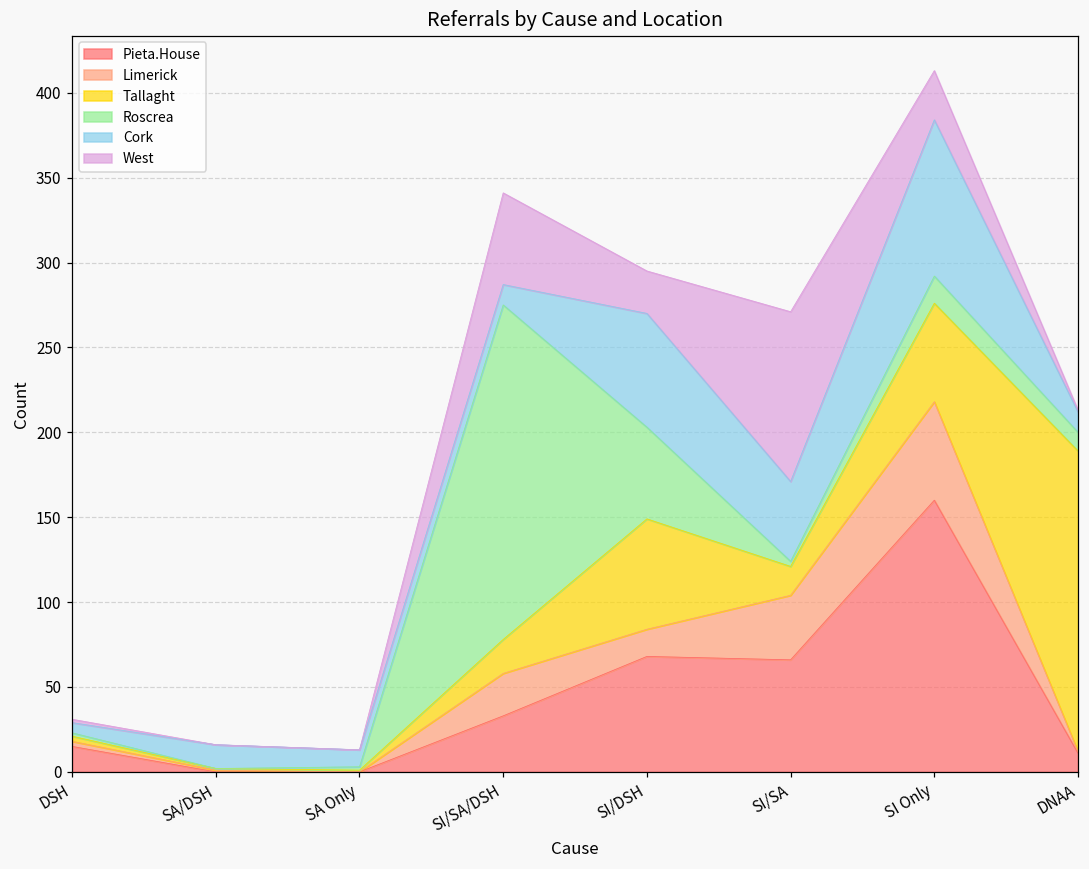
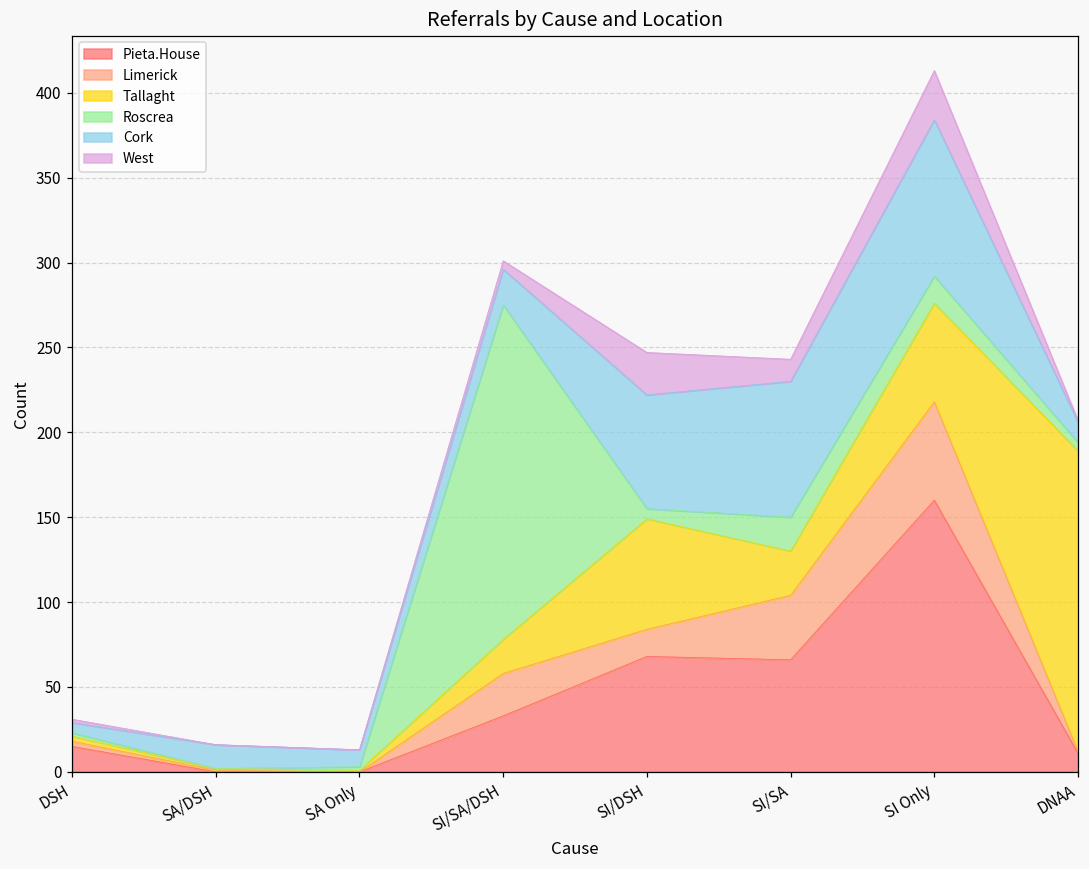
Cork, SI/SA/DSH: 12 -> 21
West, SI/SA/DSH: 54 -> 5
Roscrea, SI/DSH: 54 -> 6
Tallaght, SI/SA: 17 -> 26
Roscrea, SI/SA: 3 -> 20
Cork, SI/SA: 47 -> 80
West, SI/SA: 100 -> 13
Roscrea, DNAA: 11 -> 5
